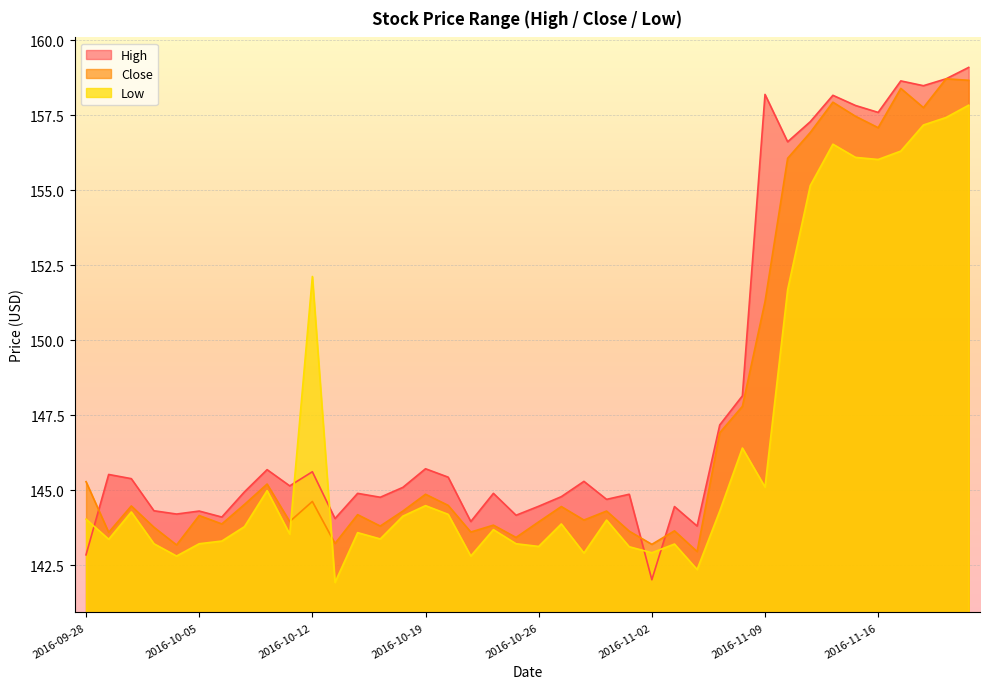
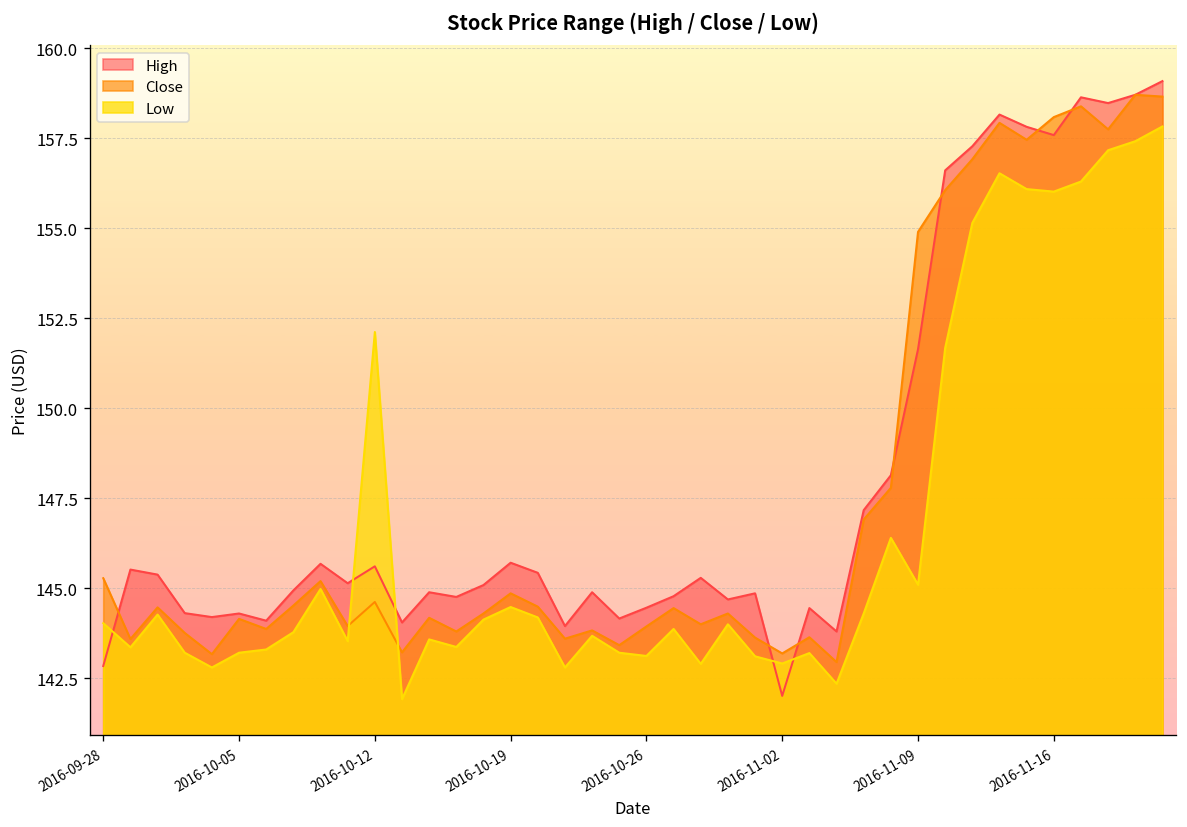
High, 2016-11-09: 158.2 -> 151.6
Close, 2016-11-09: 151.3 -> 154.9
Close, 2016-11-16: 157.1 -> 158.1
